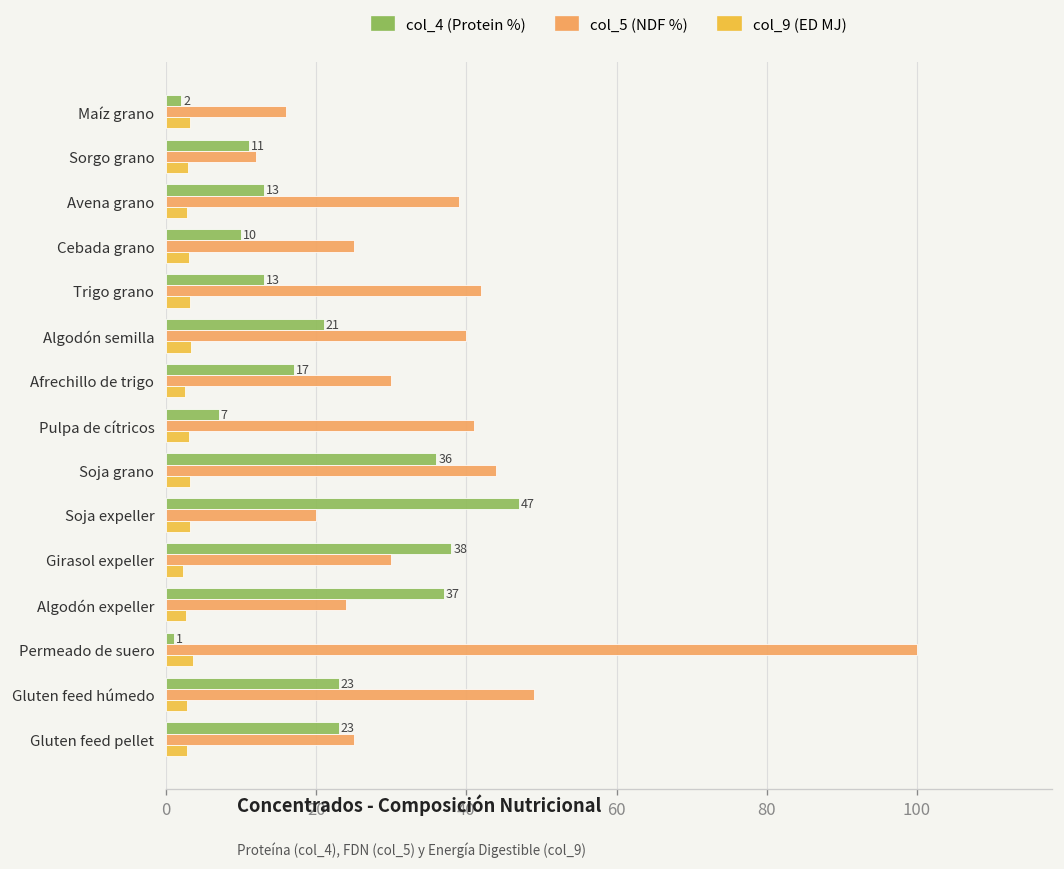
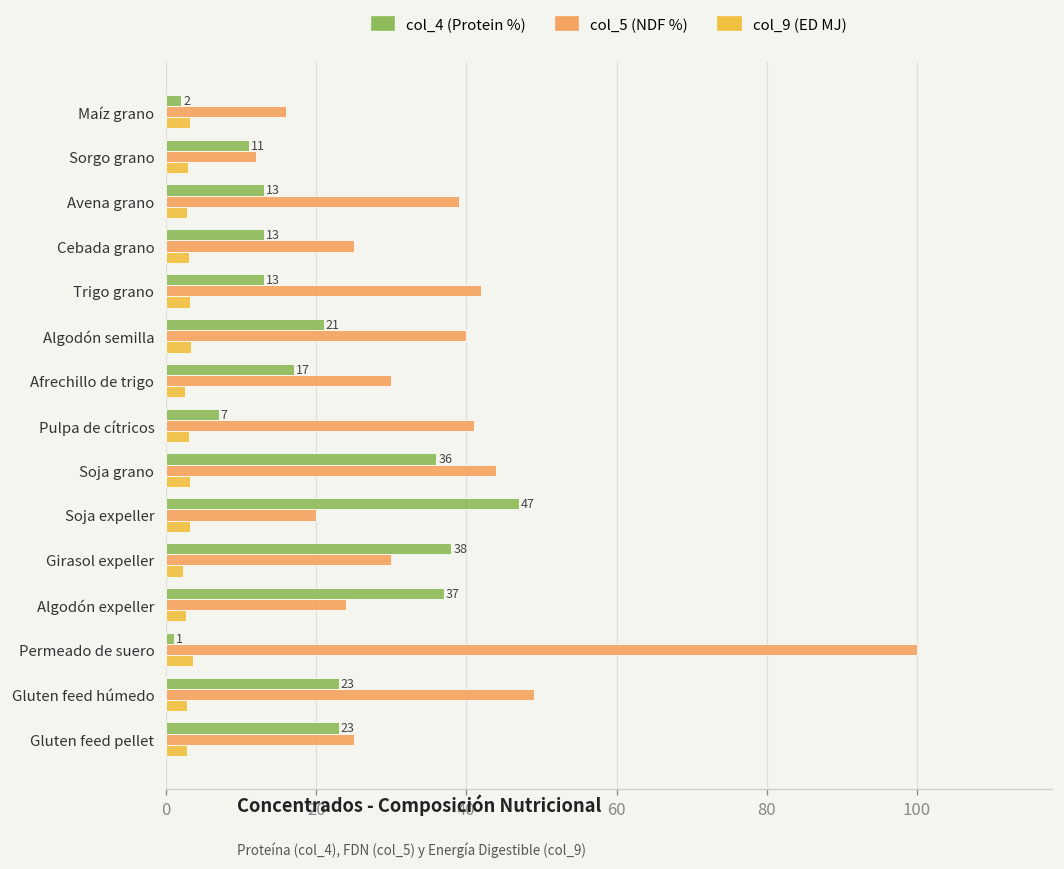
col_4 (Protein %), Cebada grano: 10 -> 13
